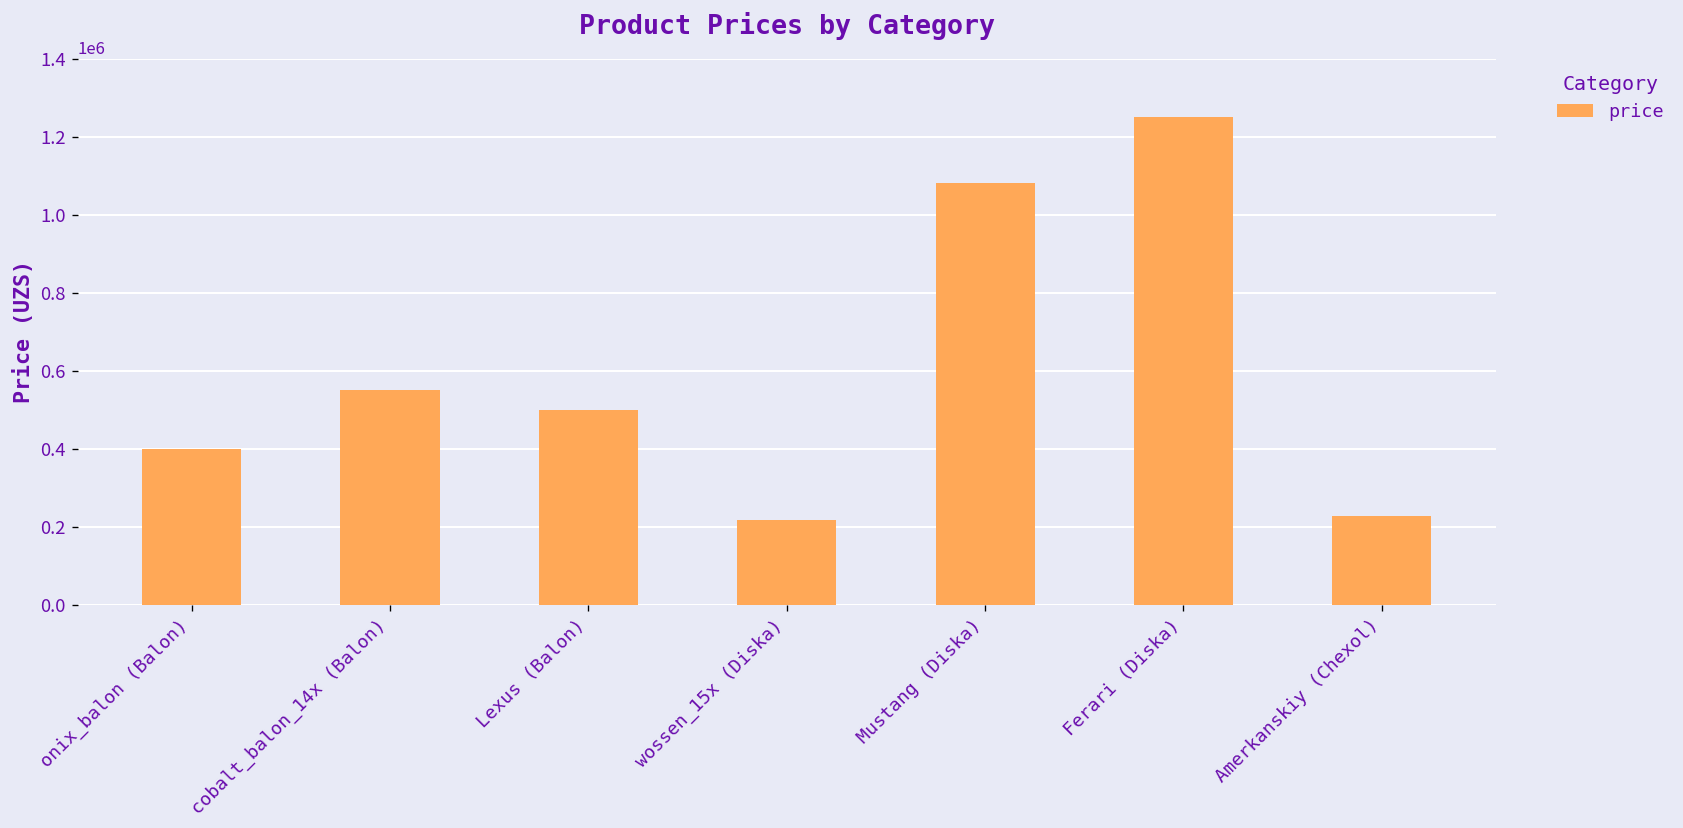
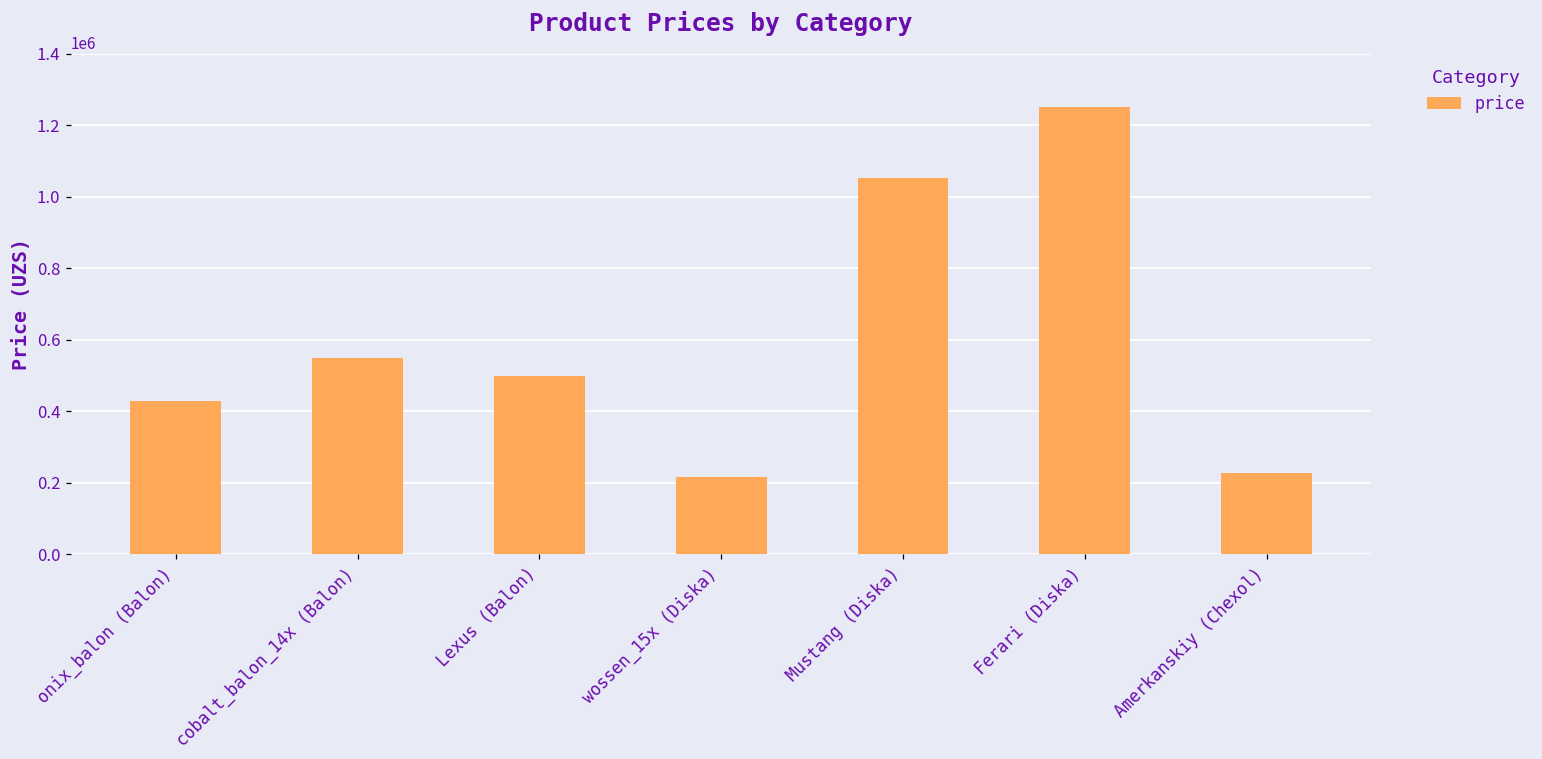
onix_balon (Balon): 400000 -> 430000
Mustang (Diska): 1080000 -> 1050000
